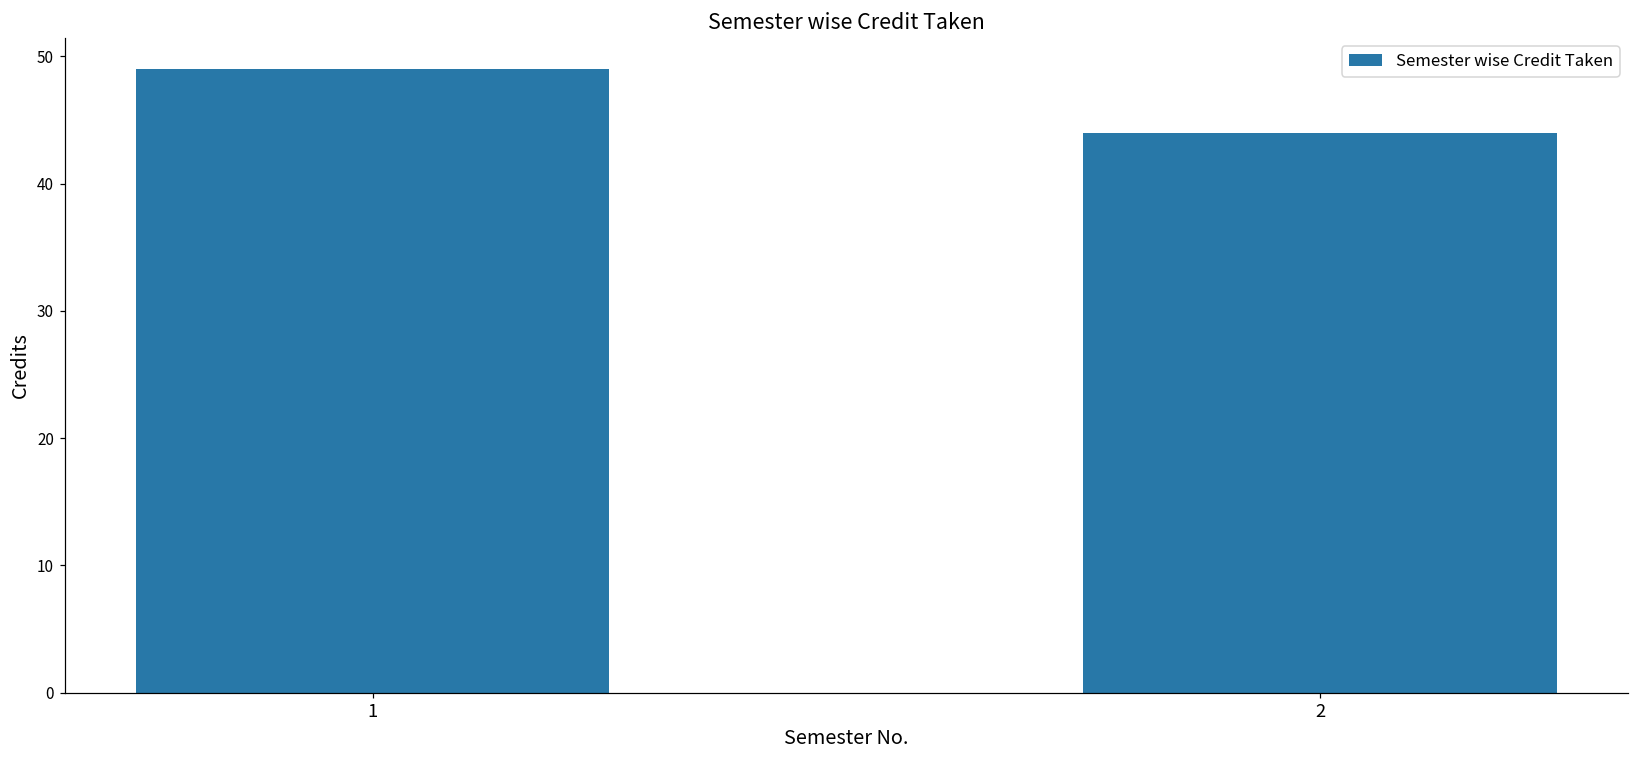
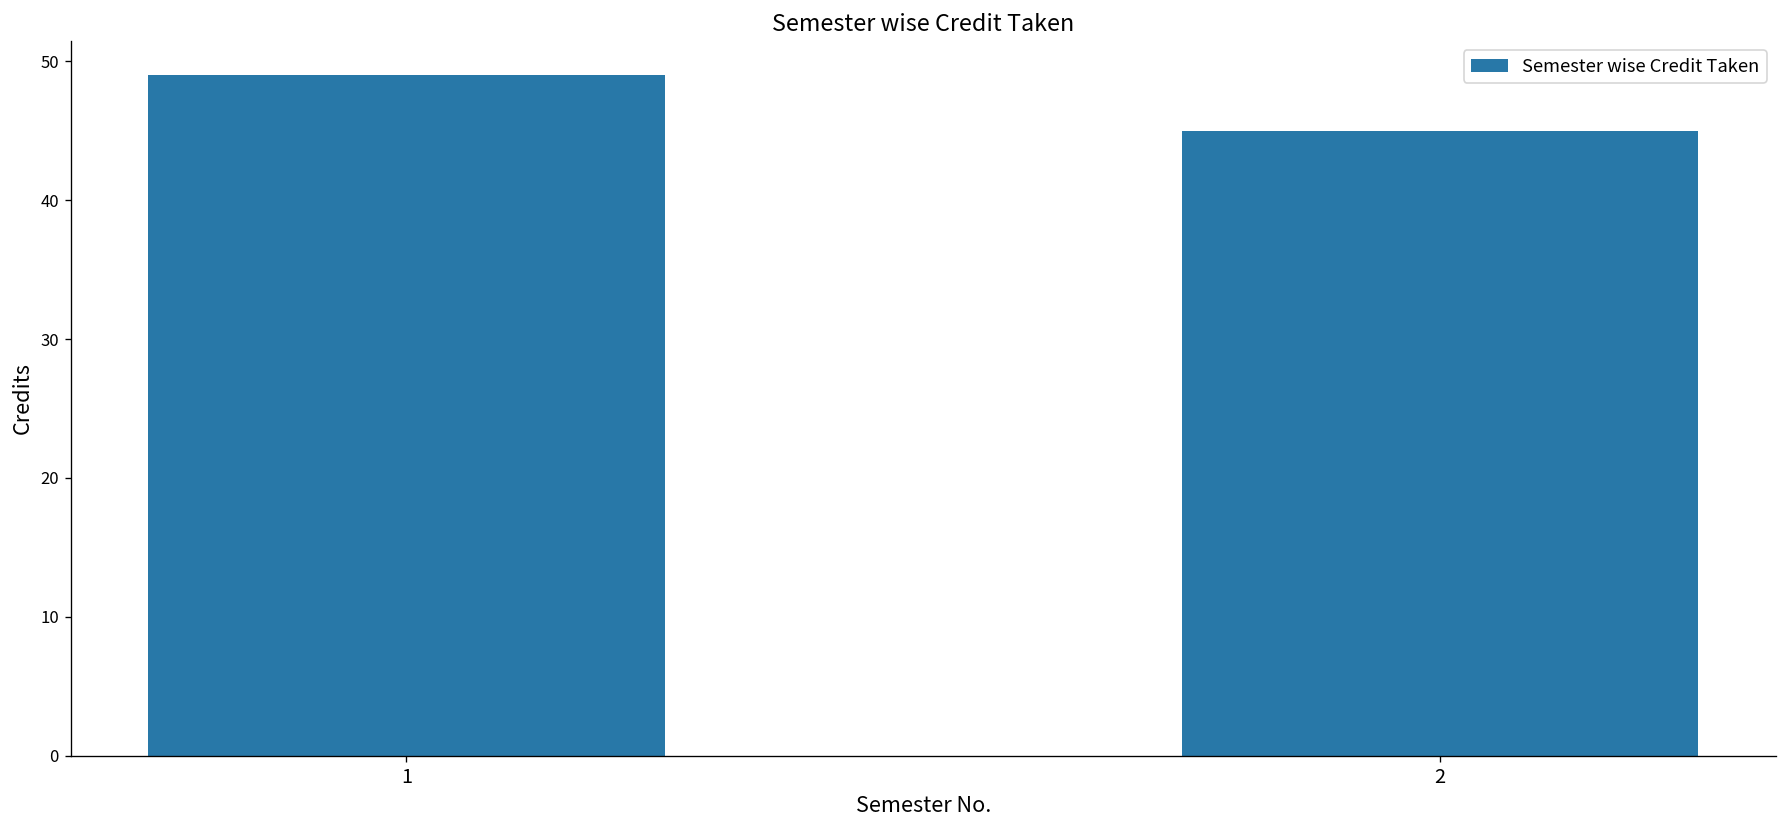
2: 44 -> 45
